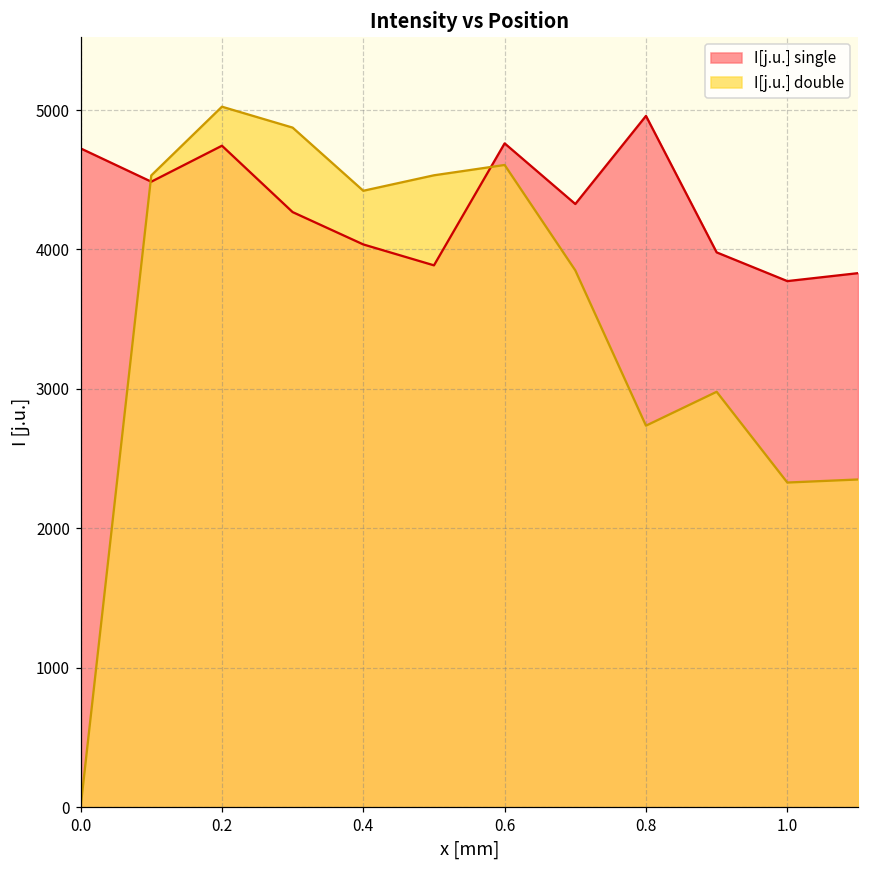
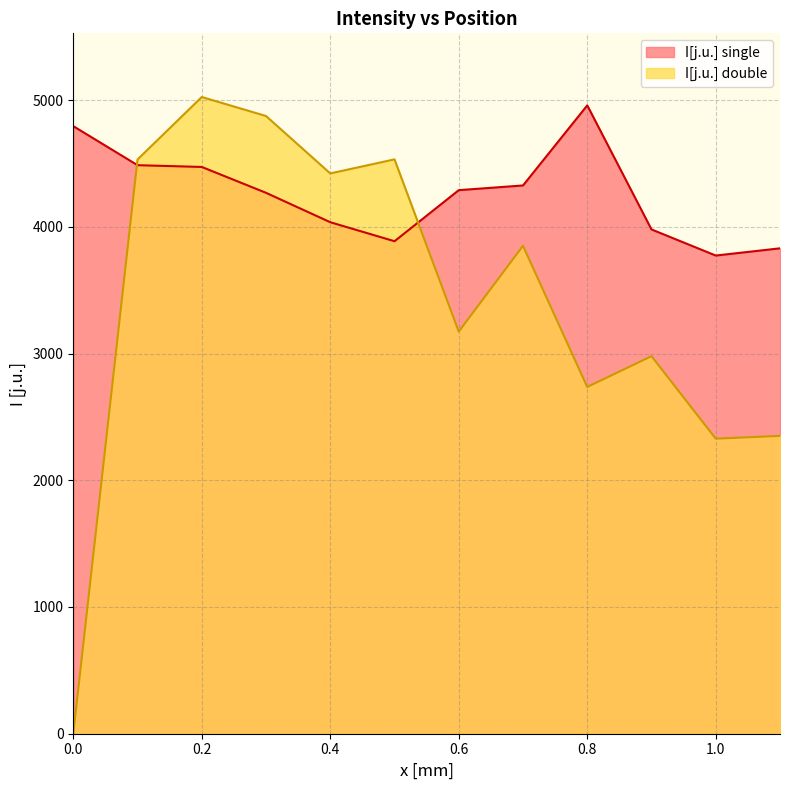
I[j.u.] single, 0.0: 4730 -> 4790
I[j.u.] single, 0.2: 4740 -> 4470
I[j.u.] single, 0.6: 4760 -> 4290
I[j.u.] double, 0.6: 4610 -> 3170
